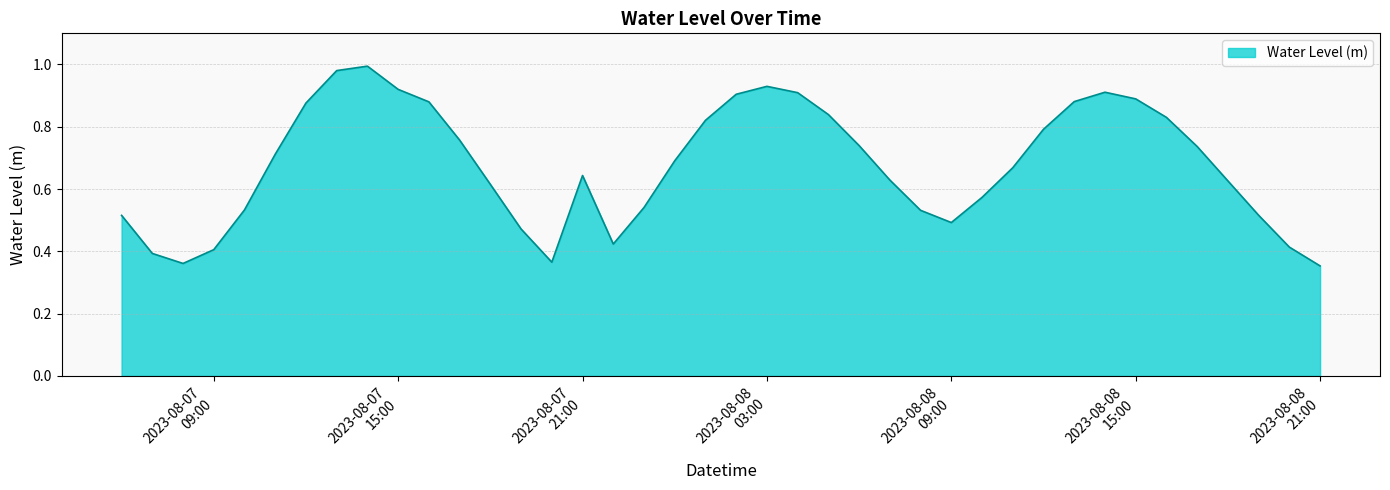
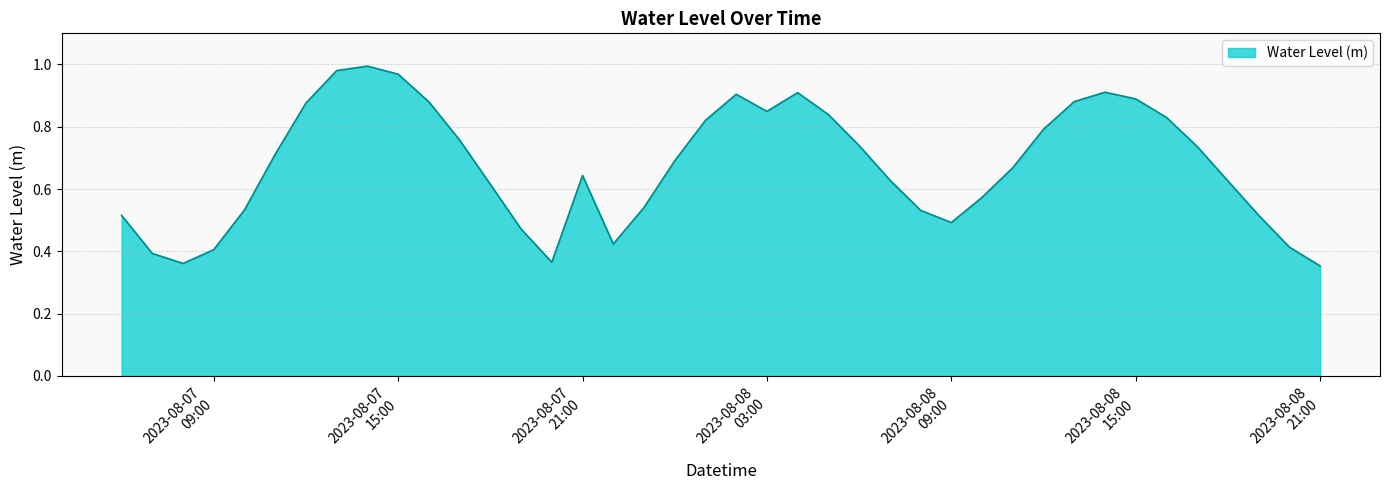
2023-08-07 15:00: 0.92 -> 0.97
2023-08-08 03:00: 0.93 -> 0.85
